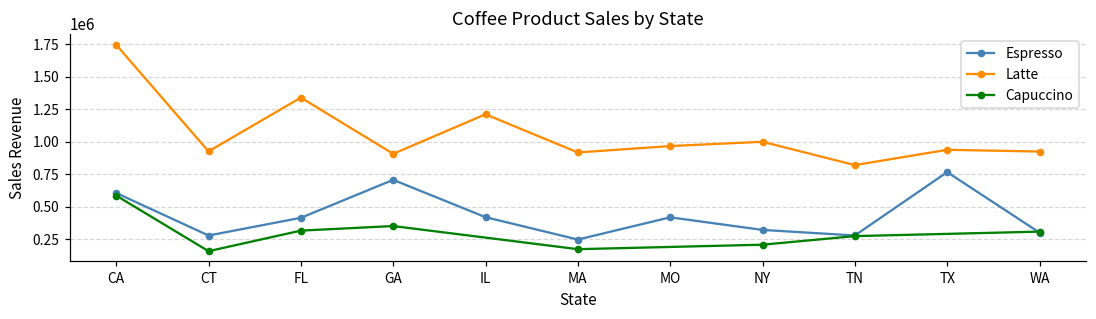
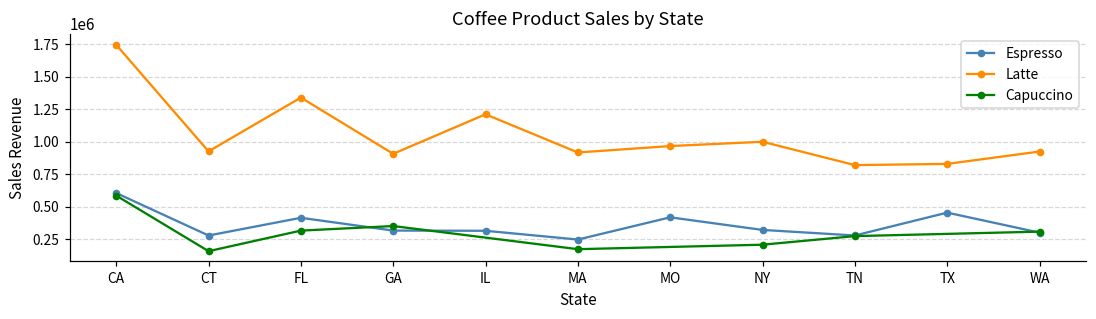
Espresso, GA: 710000 -> 320000
Espresso, IL: 420000 -> 320000
Espresso, TX: 770000 -> 460000
Latte, TX: 940000 -> 830000
